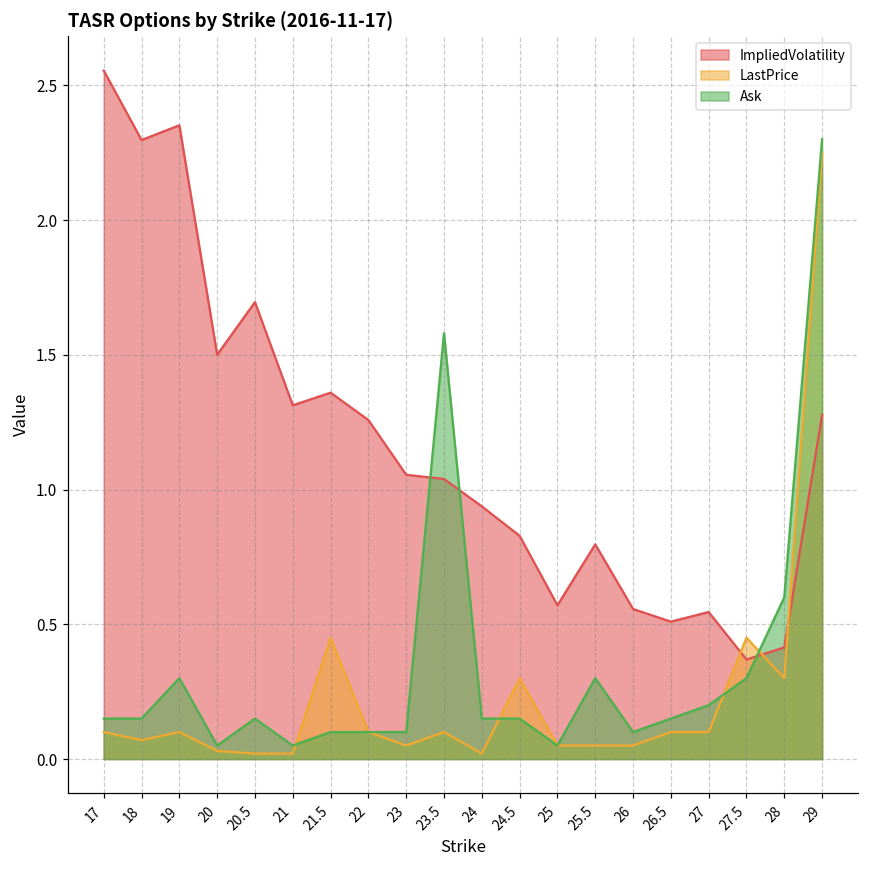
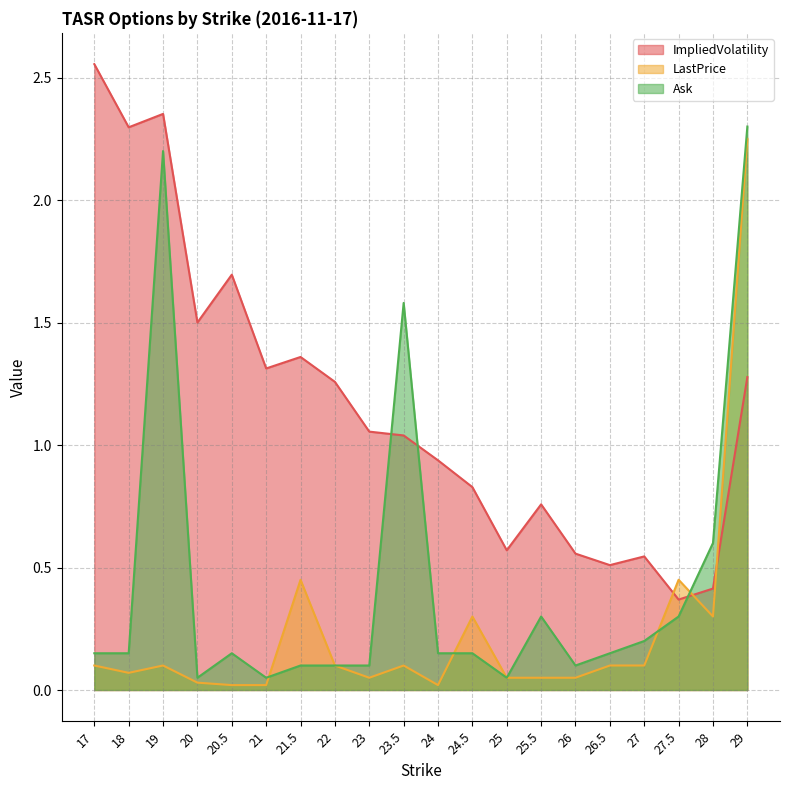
Ask, 19: 0.3 -> 2.2
ImpliedVolatility, 25.5: 0.80 -> 0.76
